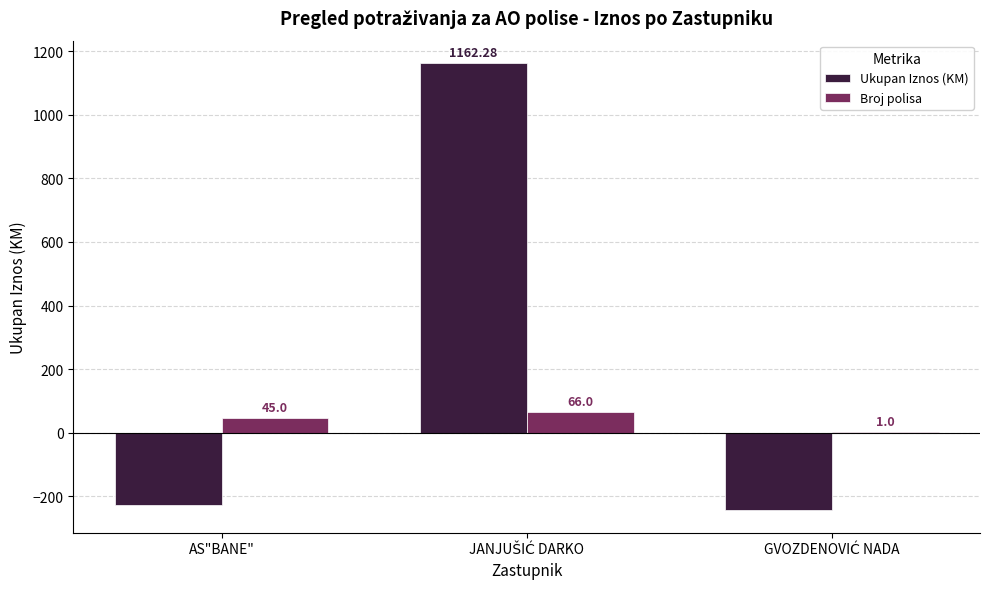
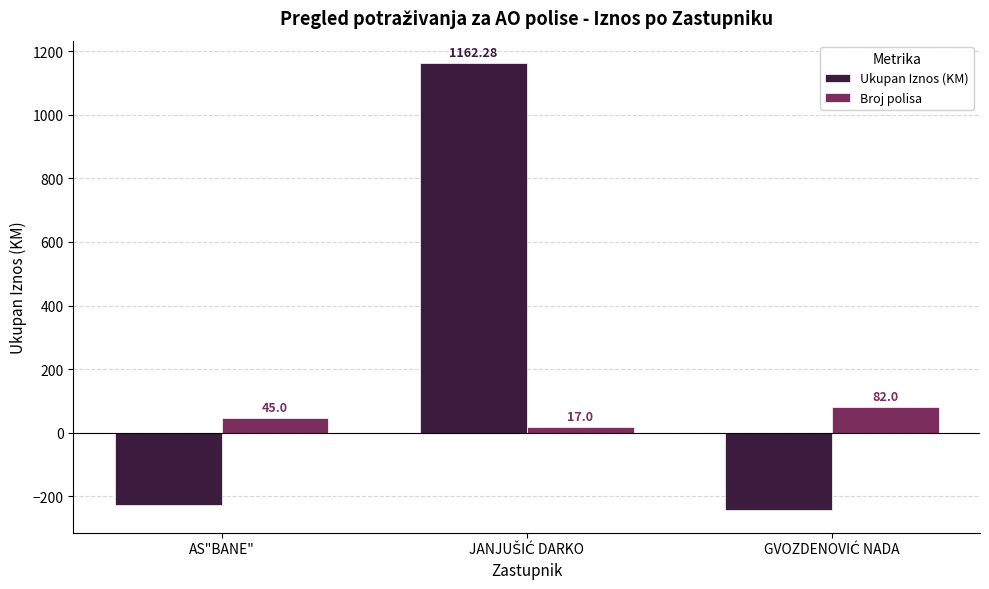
Broj polisa, JANJUŠIĆ DARKO: 66.0 -> 17.0
Broj polisa, GVOZDENOVIĆ NADA: 1.0 -> 82.0
